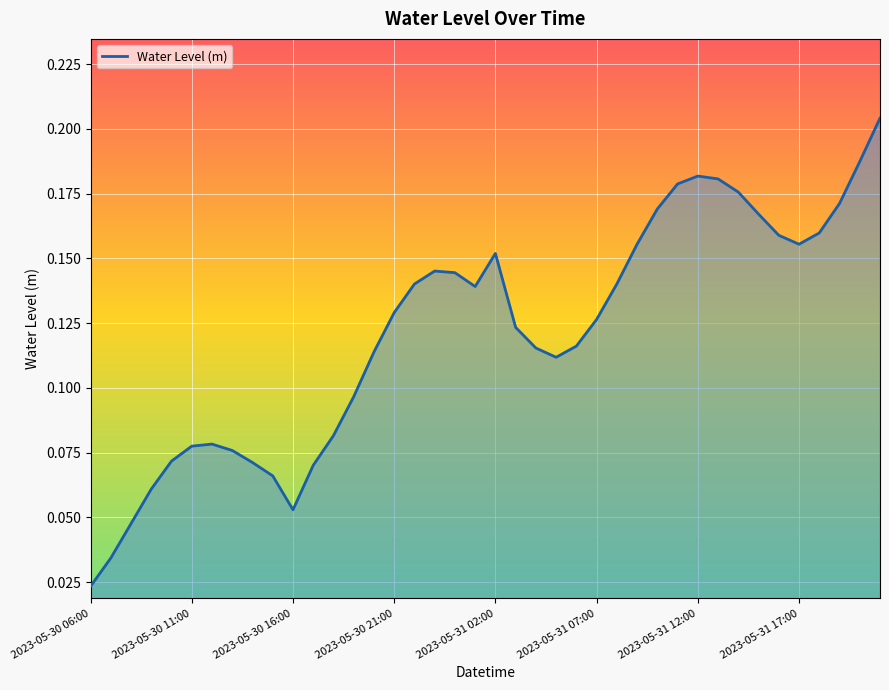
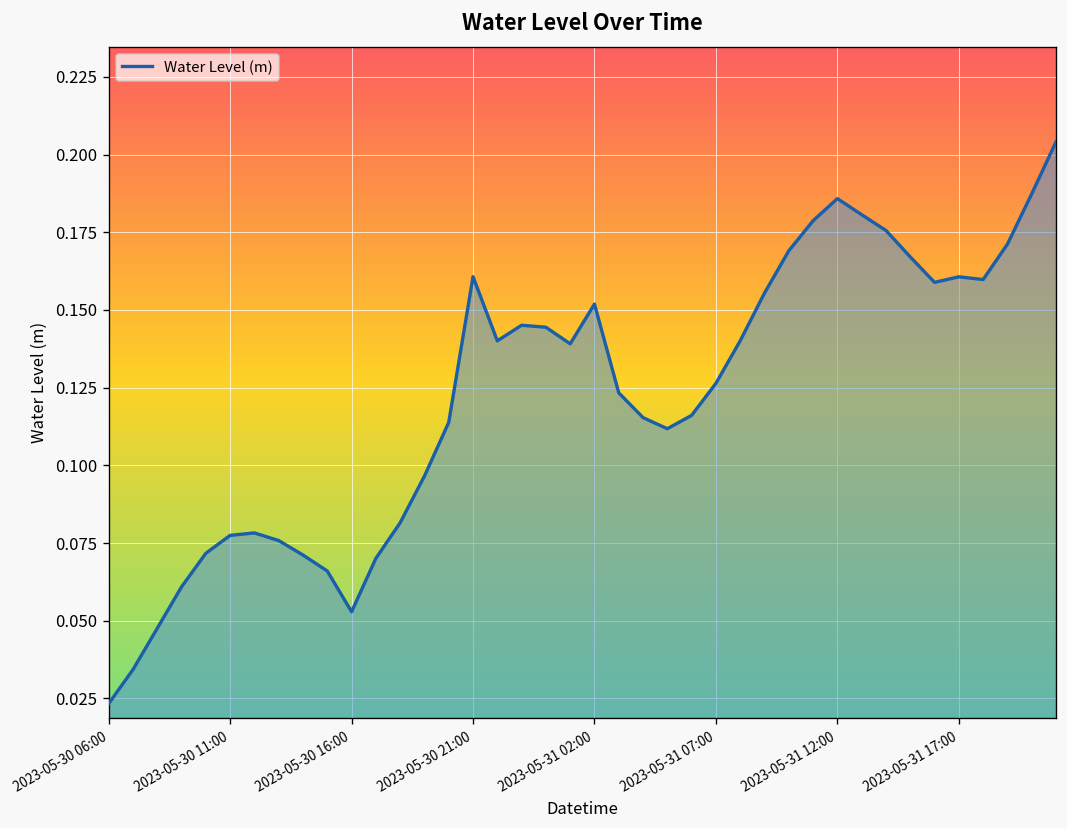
2023-05-30 21:00: 0.129 -> 0.161
2023-05-31 12:00: 0.182 -> 0.186
2023-05-31 17:00: 0.155 -> 0.161
